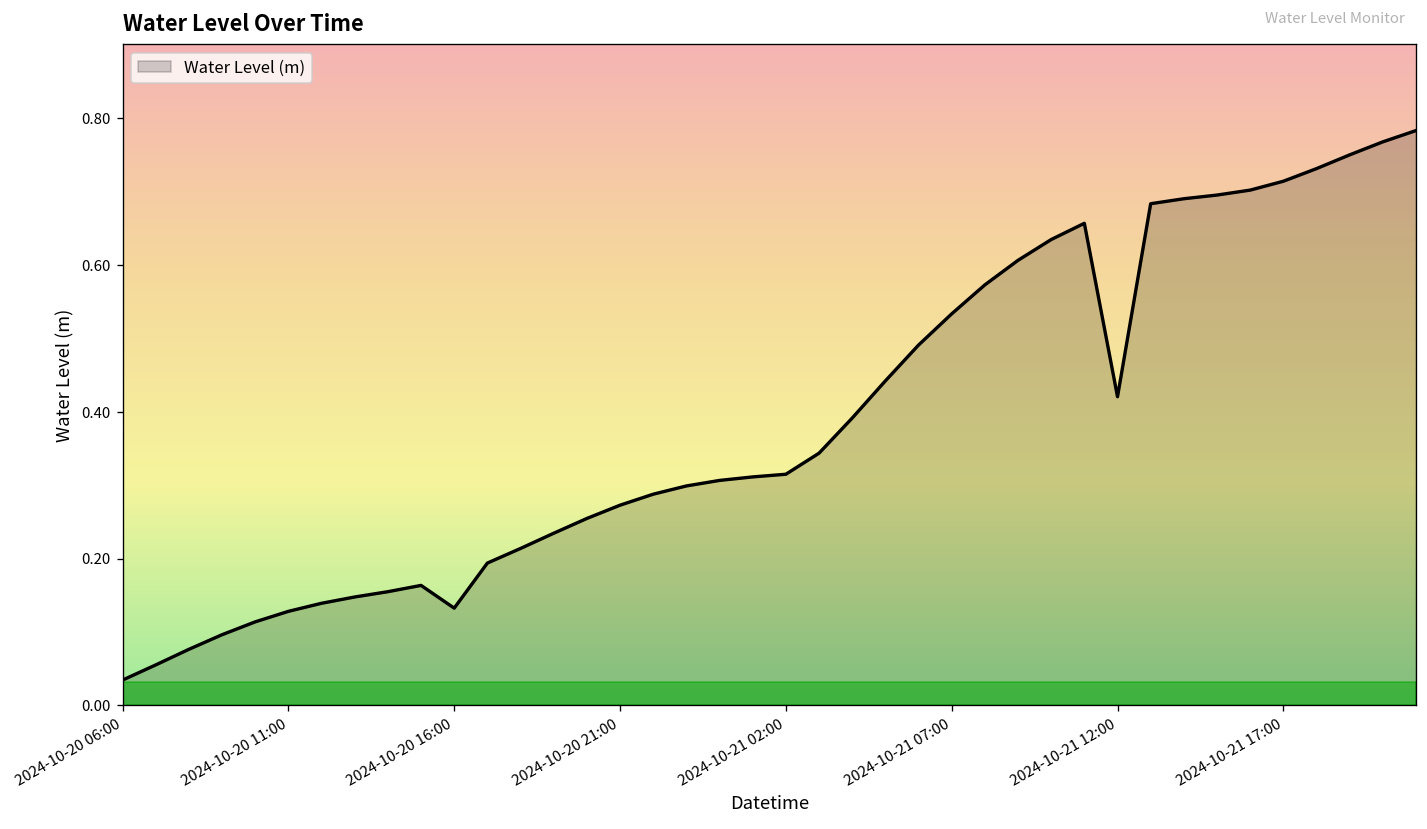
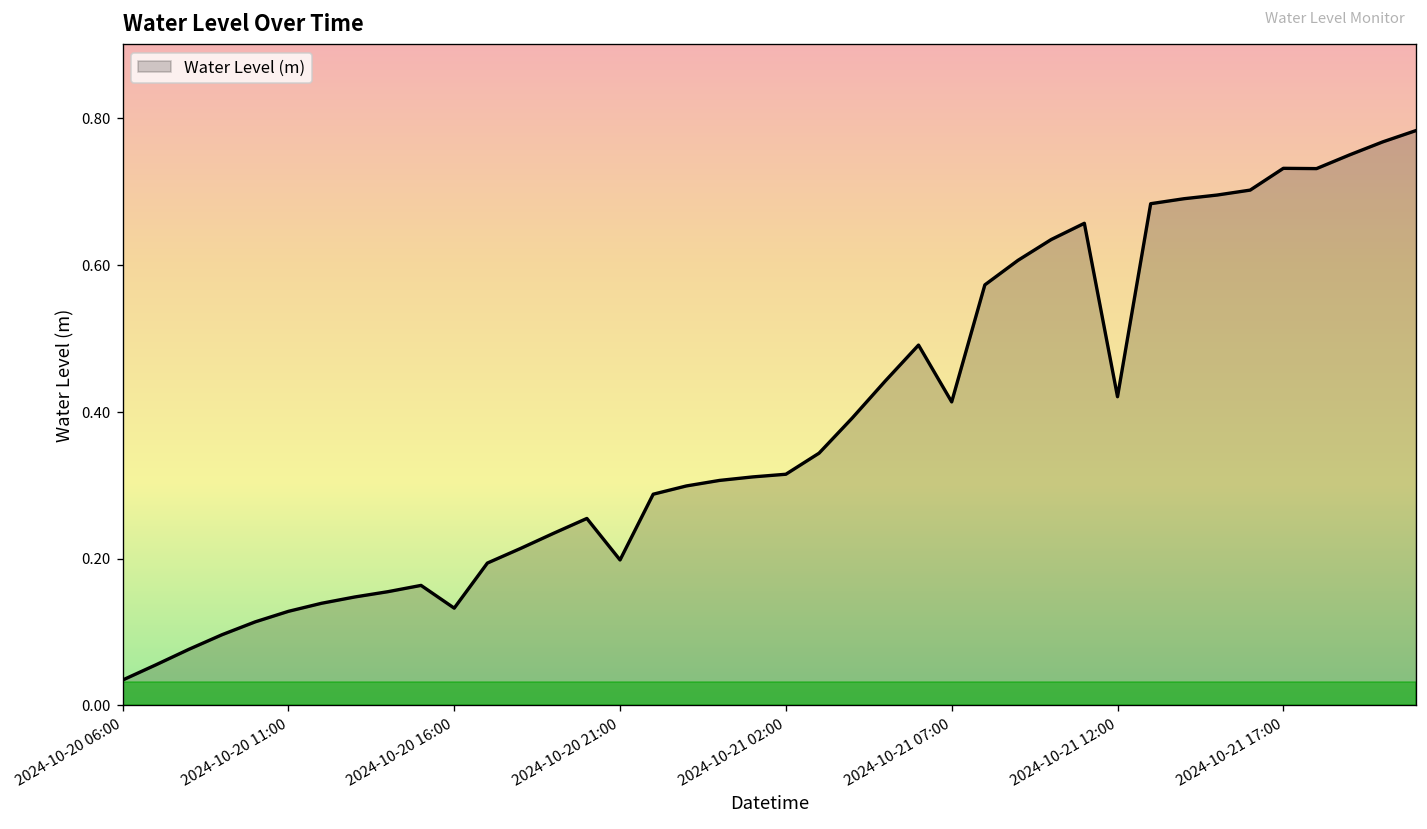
2024-10-20 21:00: 0.27 -> 0.20
2024-10-21 07:00: 0.53 -> 0.41
2024-10-21 17:00: 0.71 -> 0.73
